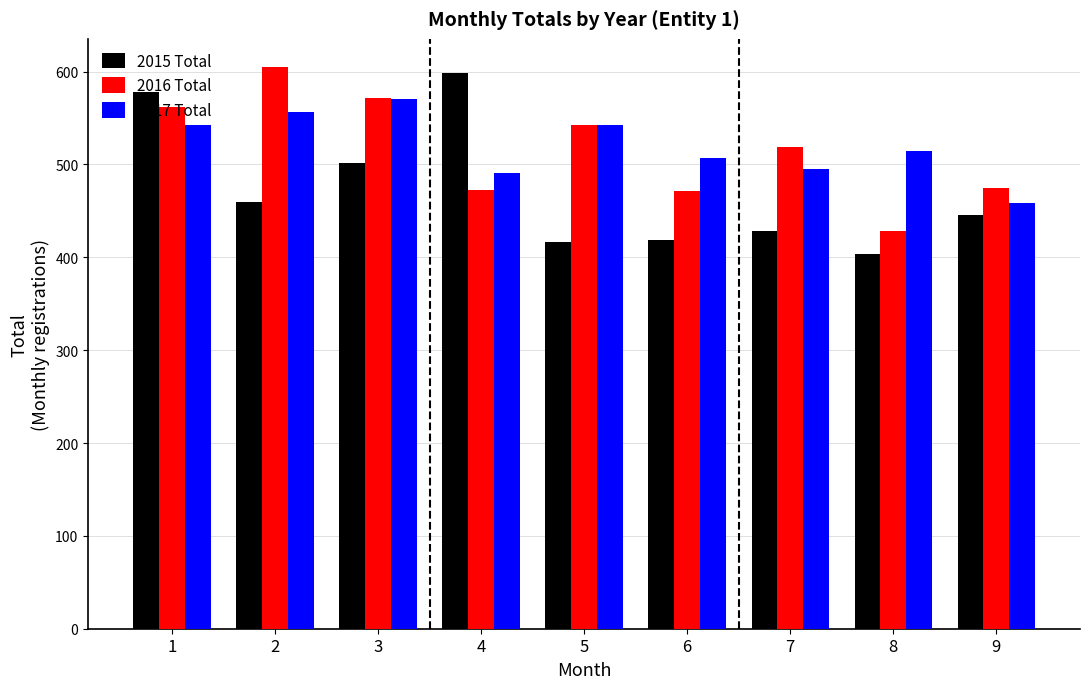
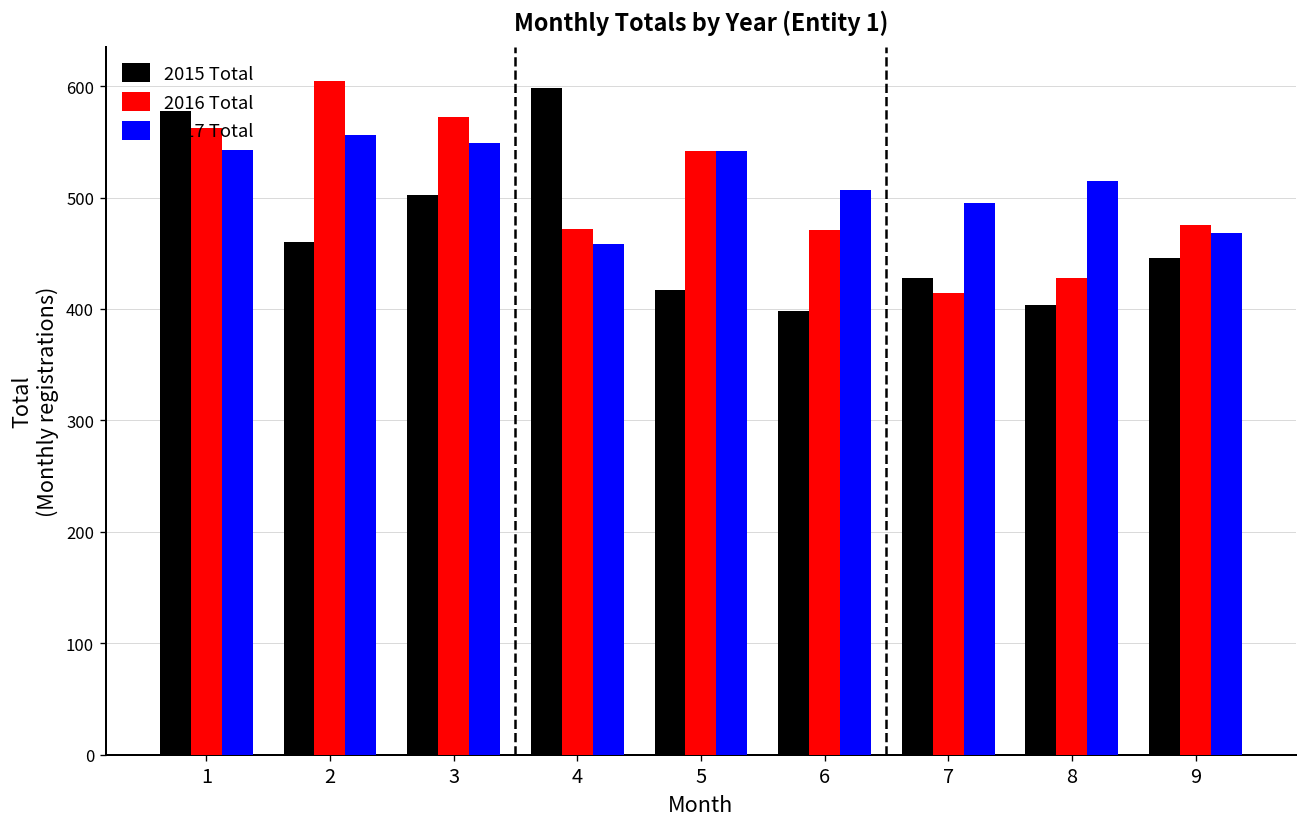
2017 Total, 3: 570 -> 550
2017 Total, 4: 490 -> 460
2015 Total, 6: 420 -> 400
2016 Total, 7: 520 -> 410
2017 Total, 9: 460 -> 470
